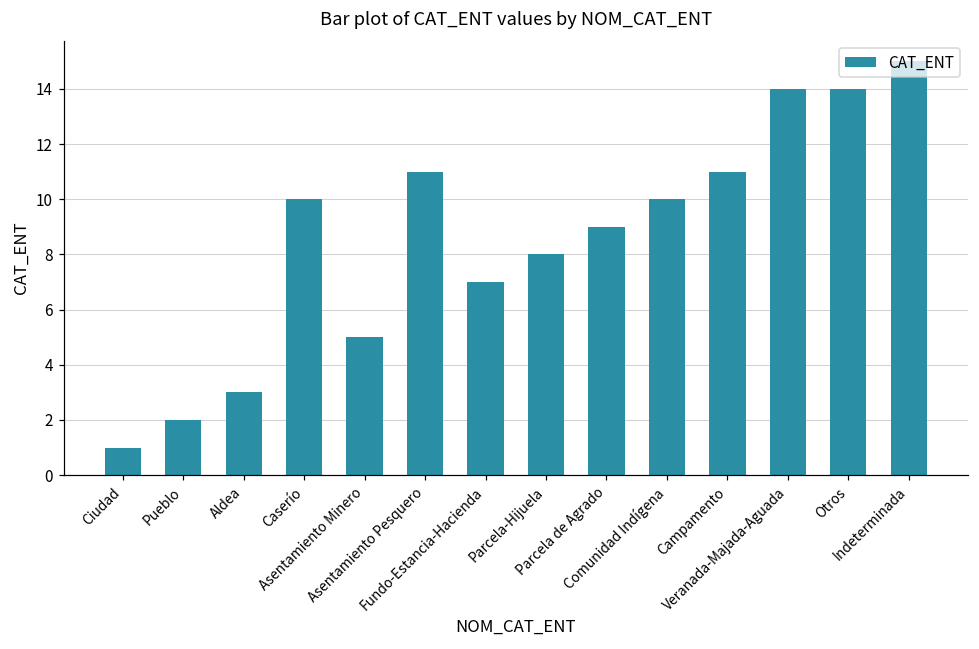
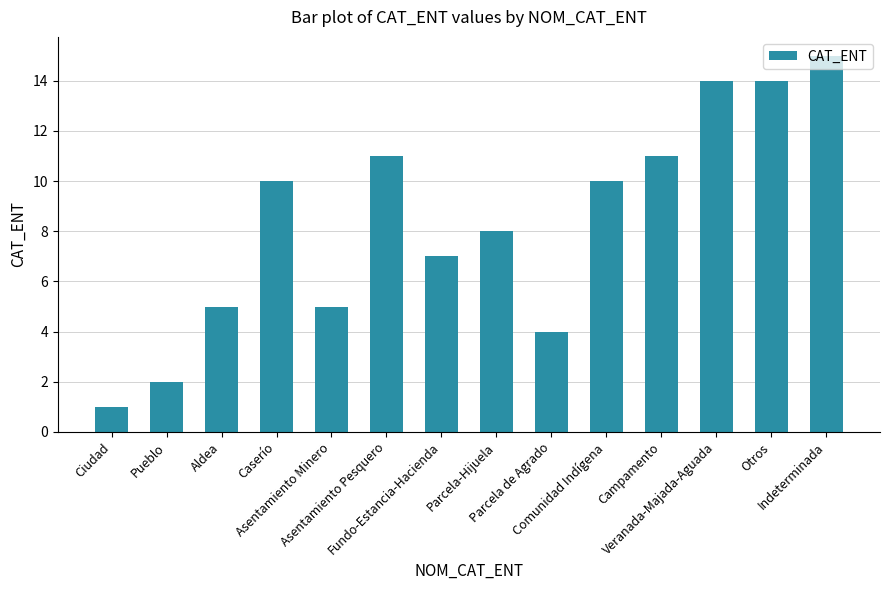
Aldea: 3 -> 5
Parcela de Agrado: 9 -> 4
